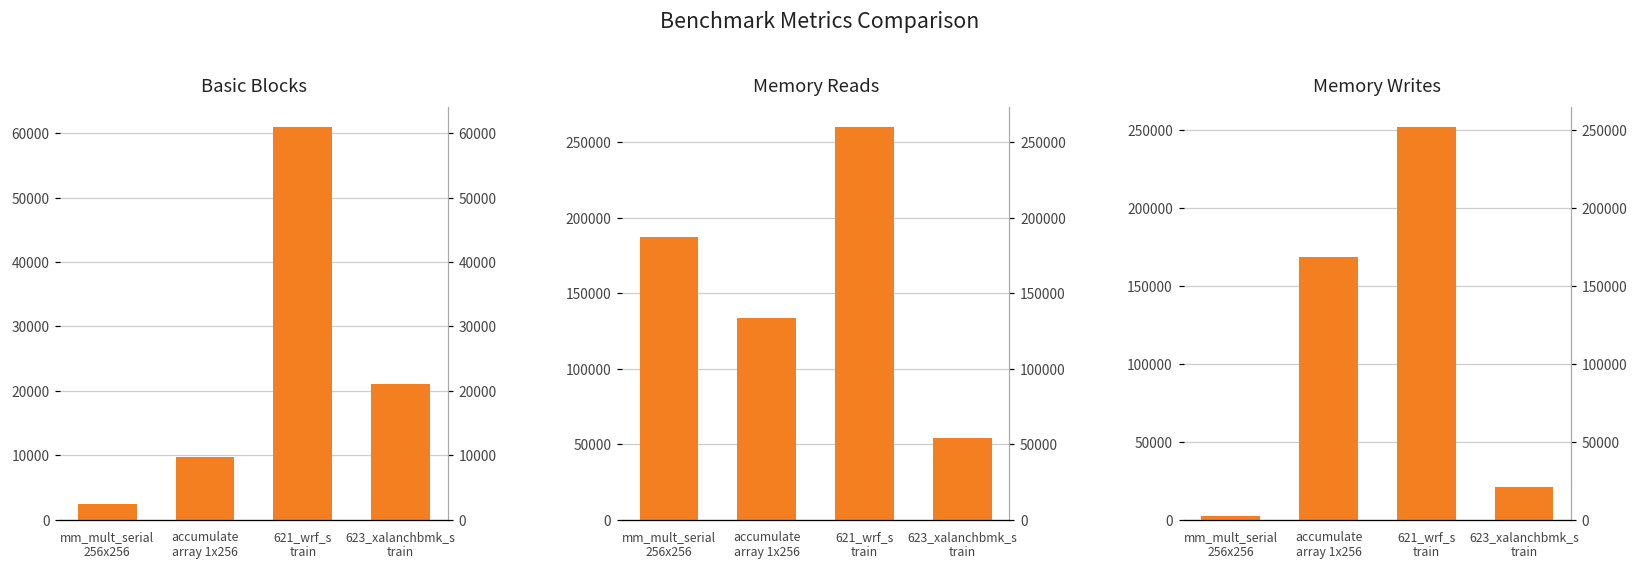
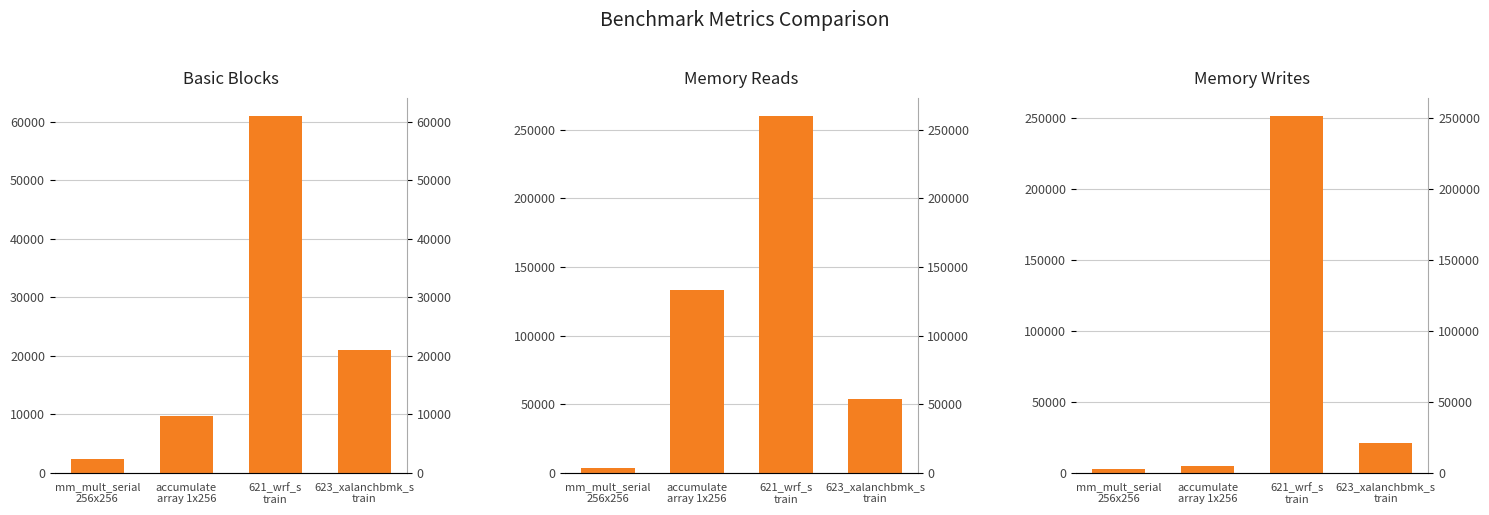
Memory Reads, mm_mult_serial 256x256: 187000 -> 4000
Memory Writes, accumulate array 1x256: 168000 -> 5000
